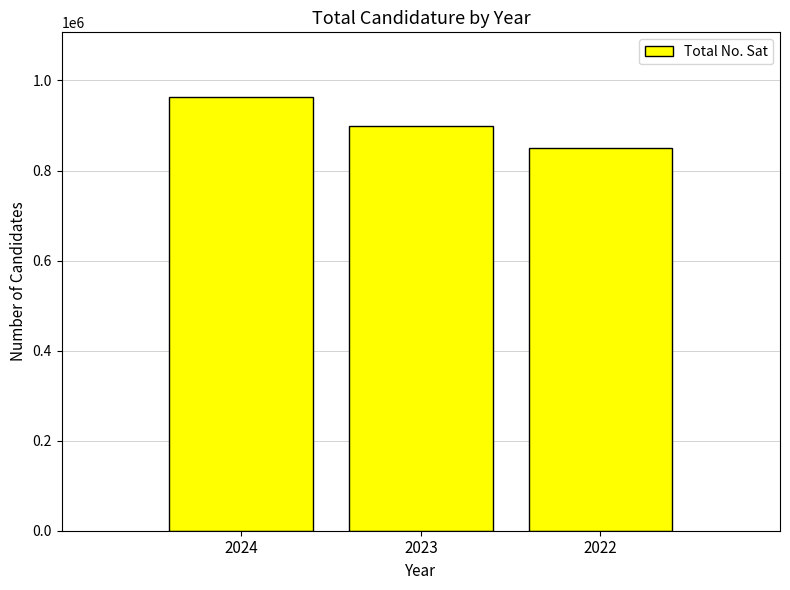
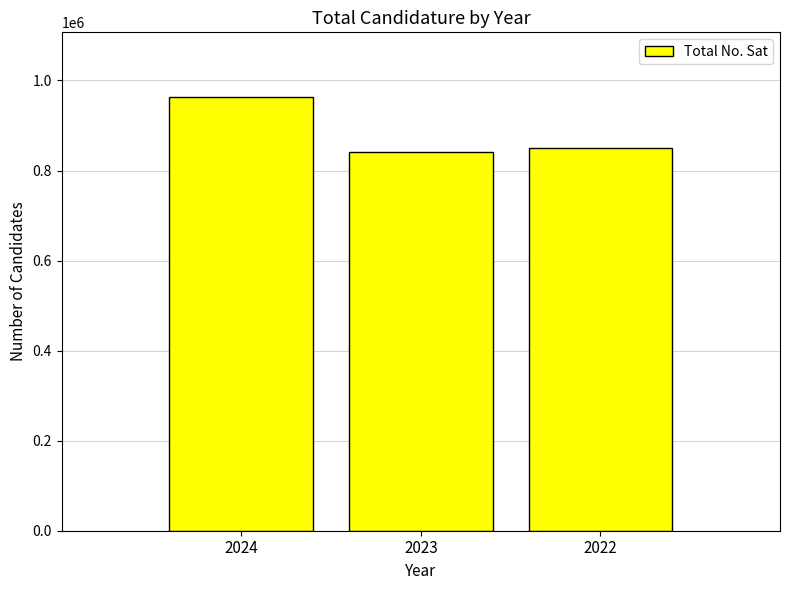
2023: 900000 -> 840000
